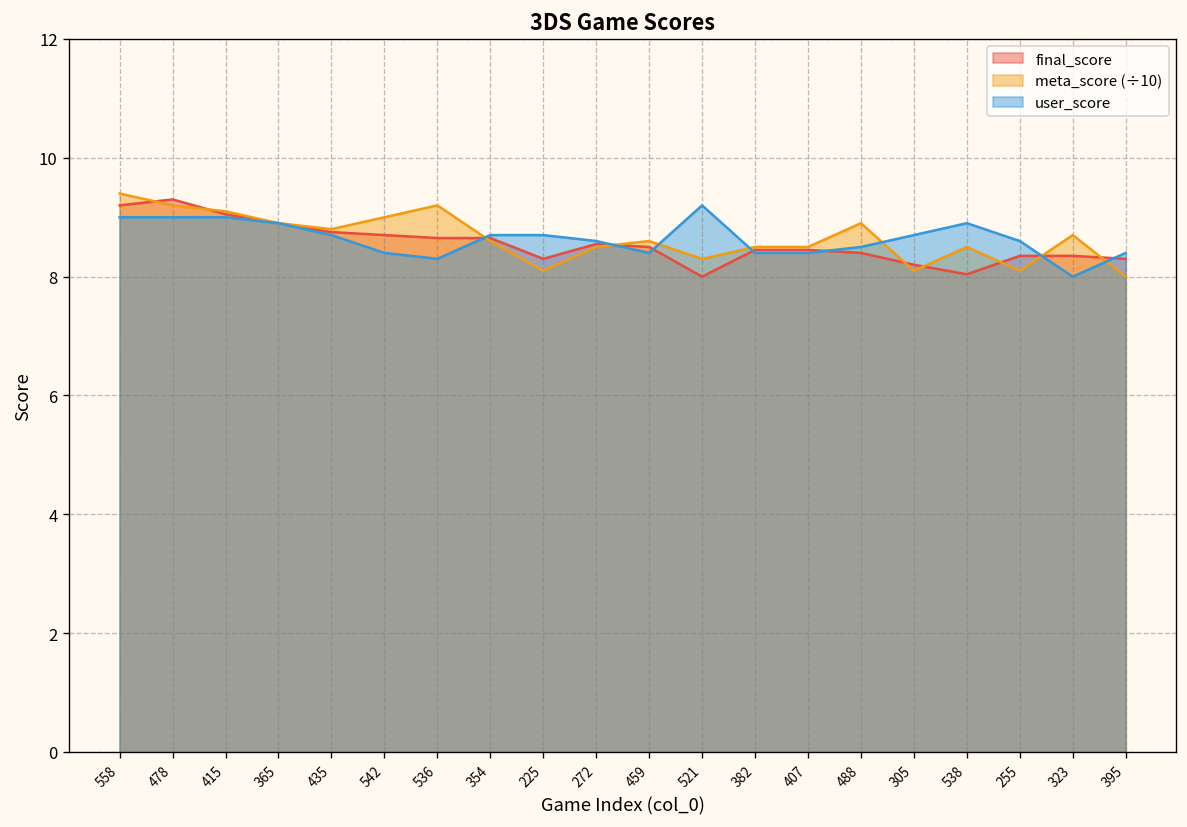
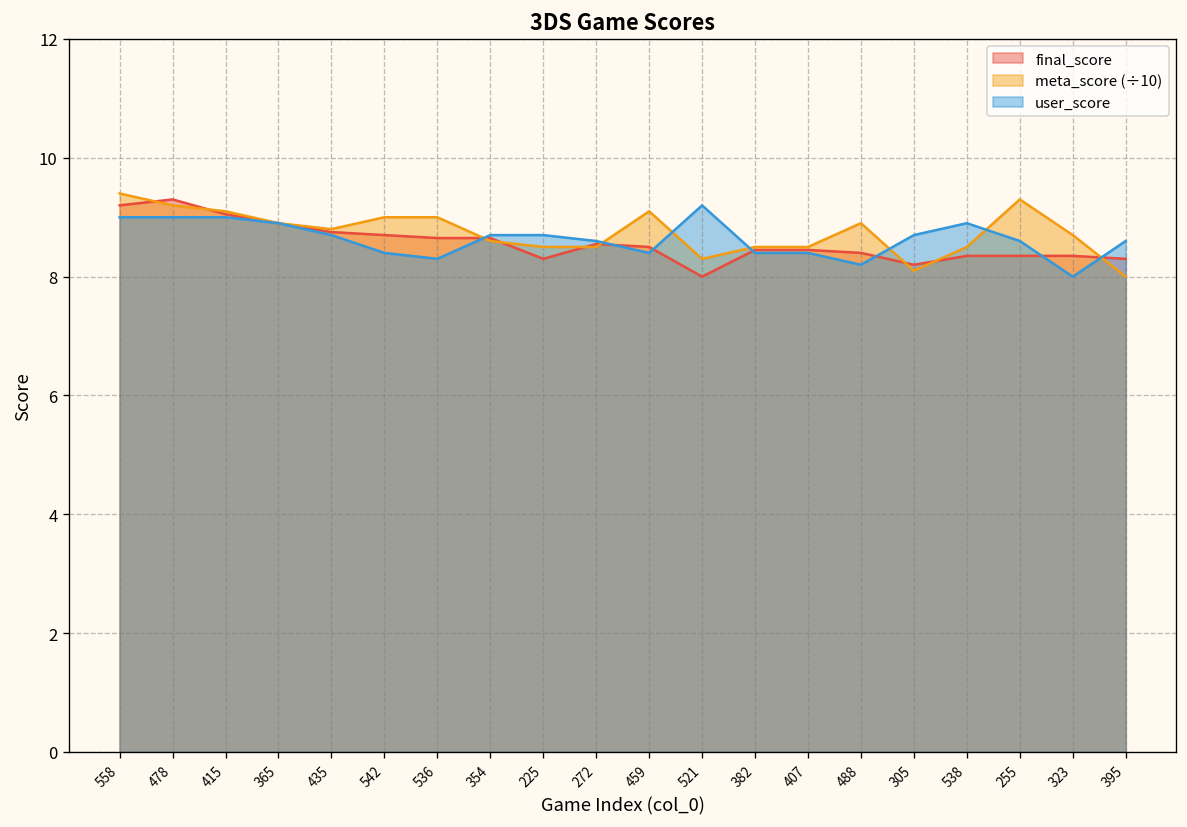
meta_score (÷10), 536: 9.2 -> 9.0
meta_score (÷10), 225: 8.1 -> 8.5
meta_score (÷10), 459: 8.6 -> 9.1
user_score, 488: 8.5 -> 8.2
final_score, 538: 8.0 -> 8.4
meta_score (÷10), 255: 8.1 -> 9.3
user_score, 395: 8.4 -> 8.6
